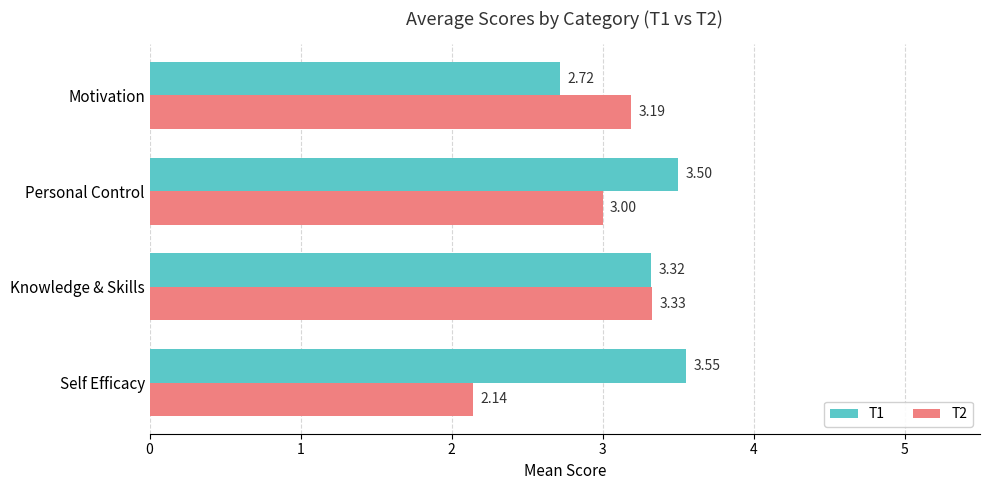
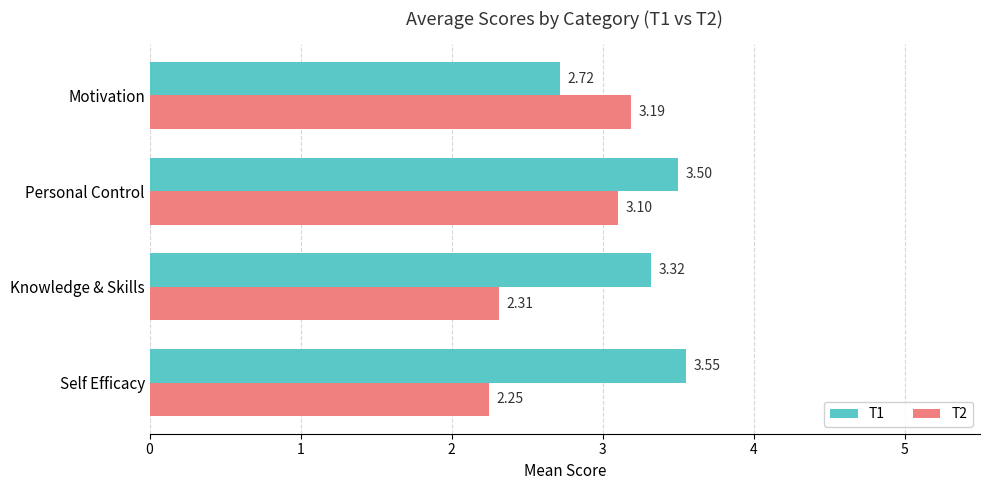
T2, Personal Control: 3.00 -> 3.10
T2, Knowledge & Skills: 3.33 -> 2.31
T2, Self Efficacy: 2.14 -> 2.25
